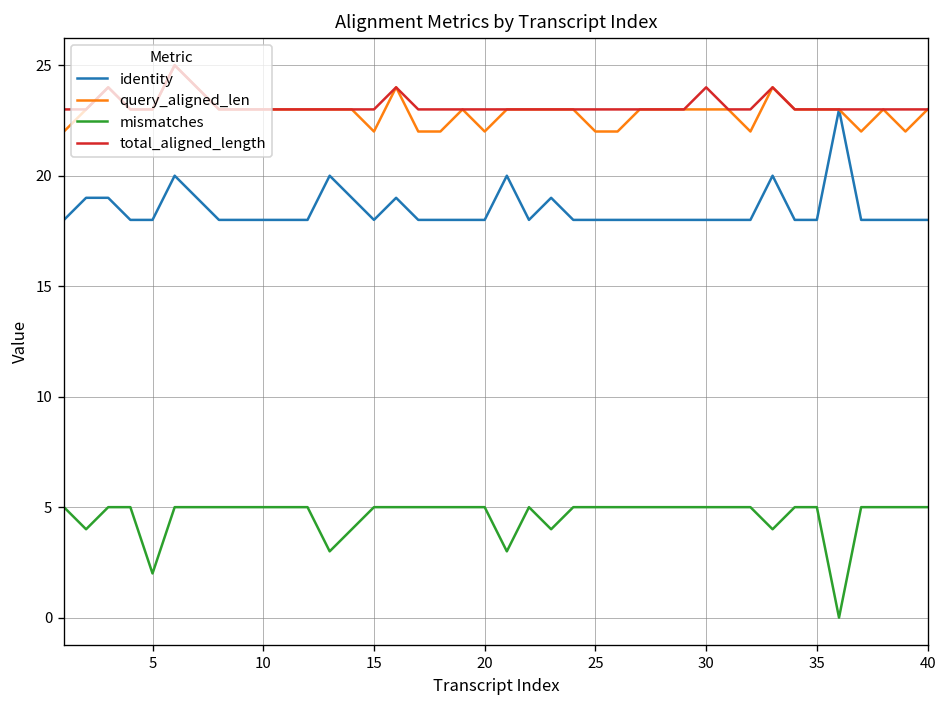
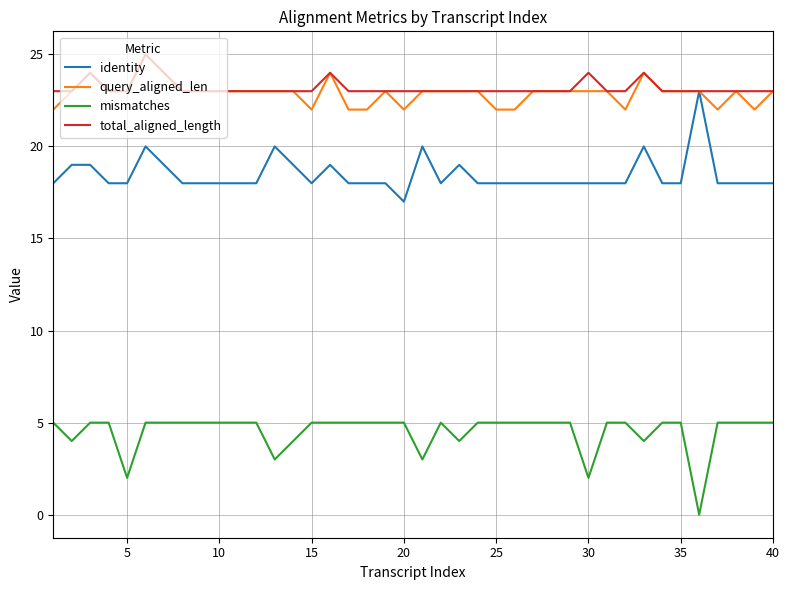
identity, 20: 18 -> 17
mismatches, 30: 5 -> 2
